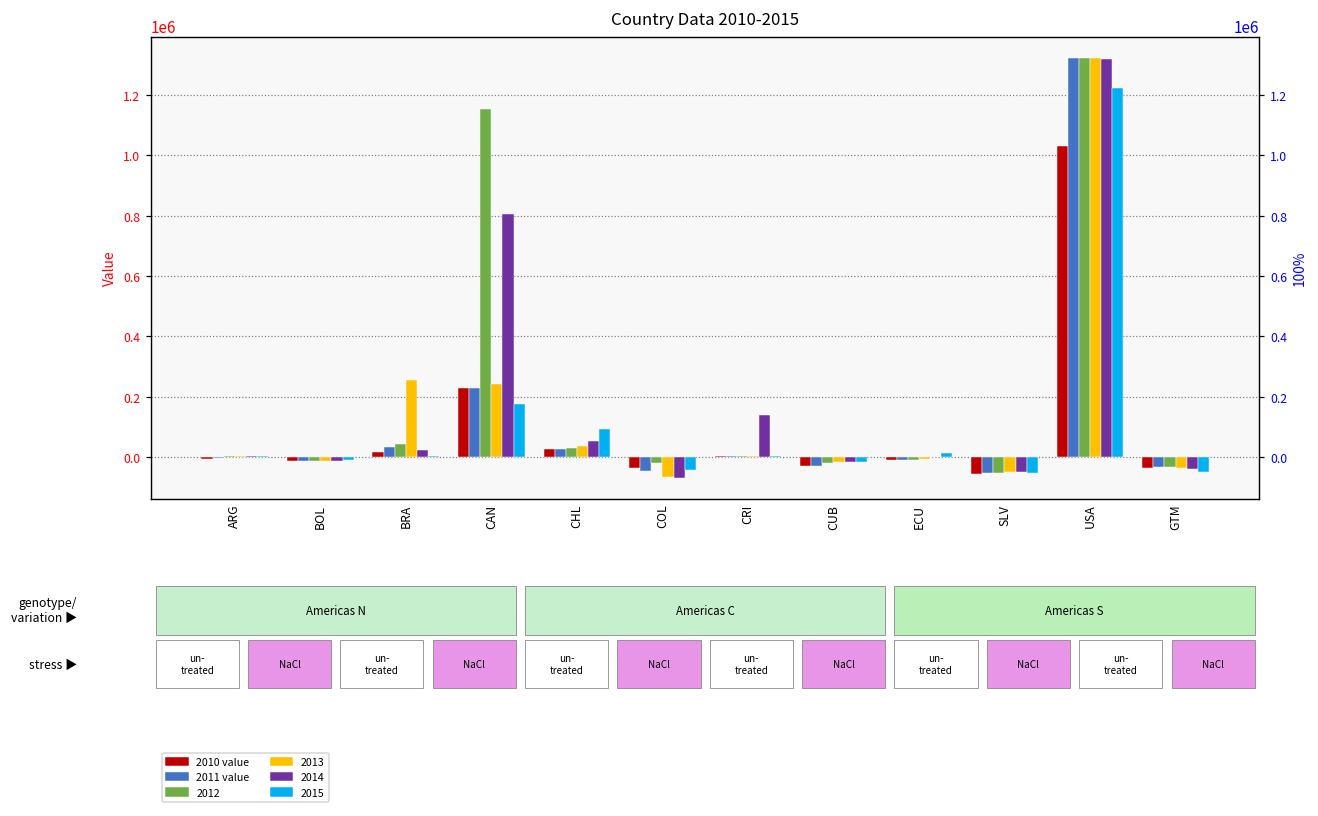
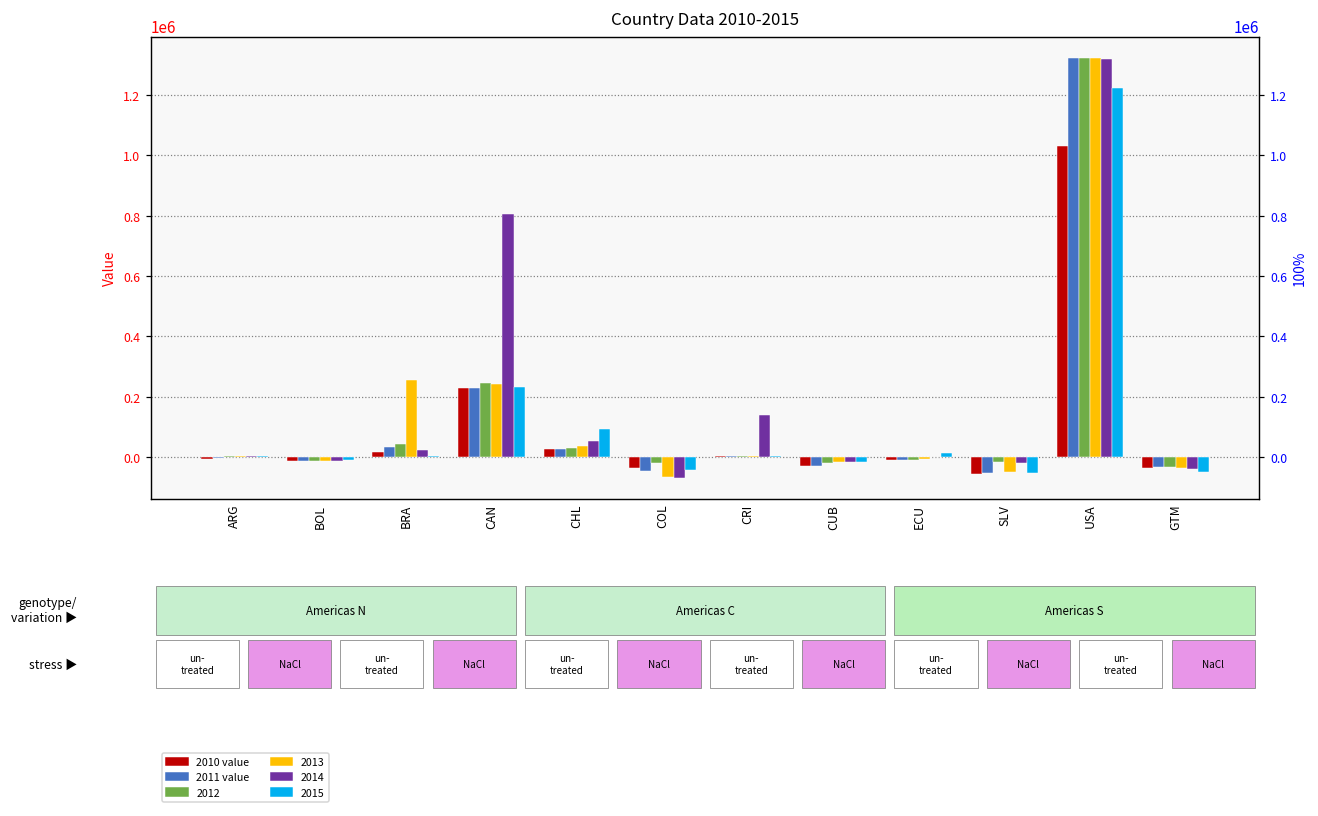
2012, CAN: 1150000 -> 250000
2015, CAN: 180000 -> 230000
2012, SLV: -50000 -> -20000
2014, SLV: -50000 -> -20000
